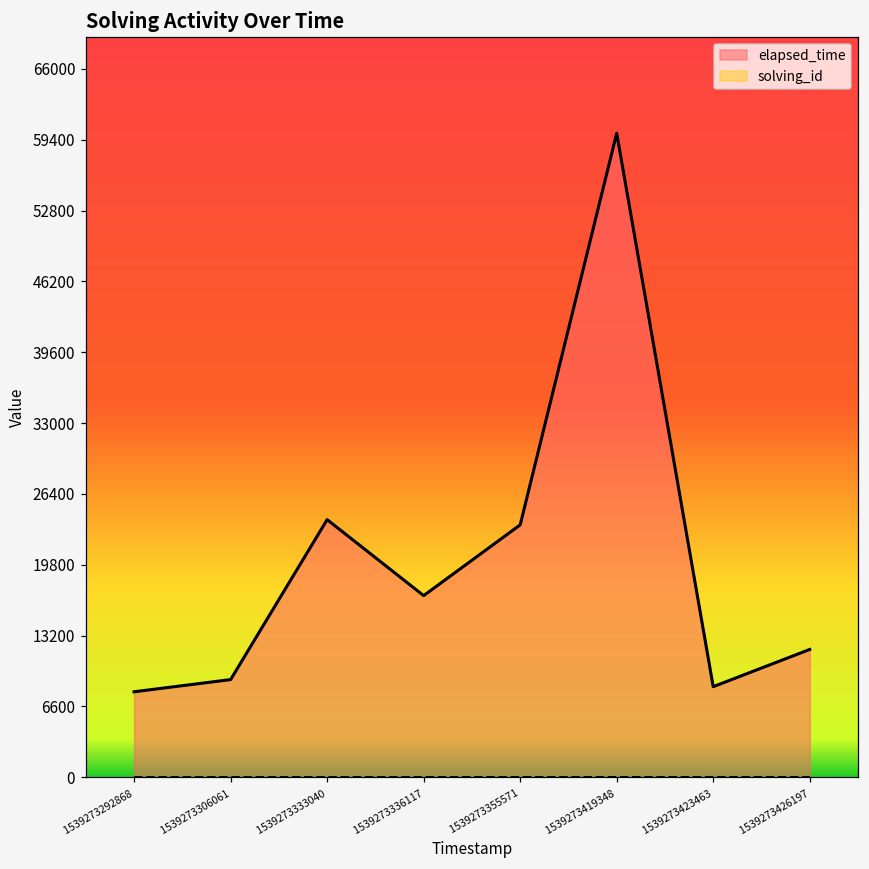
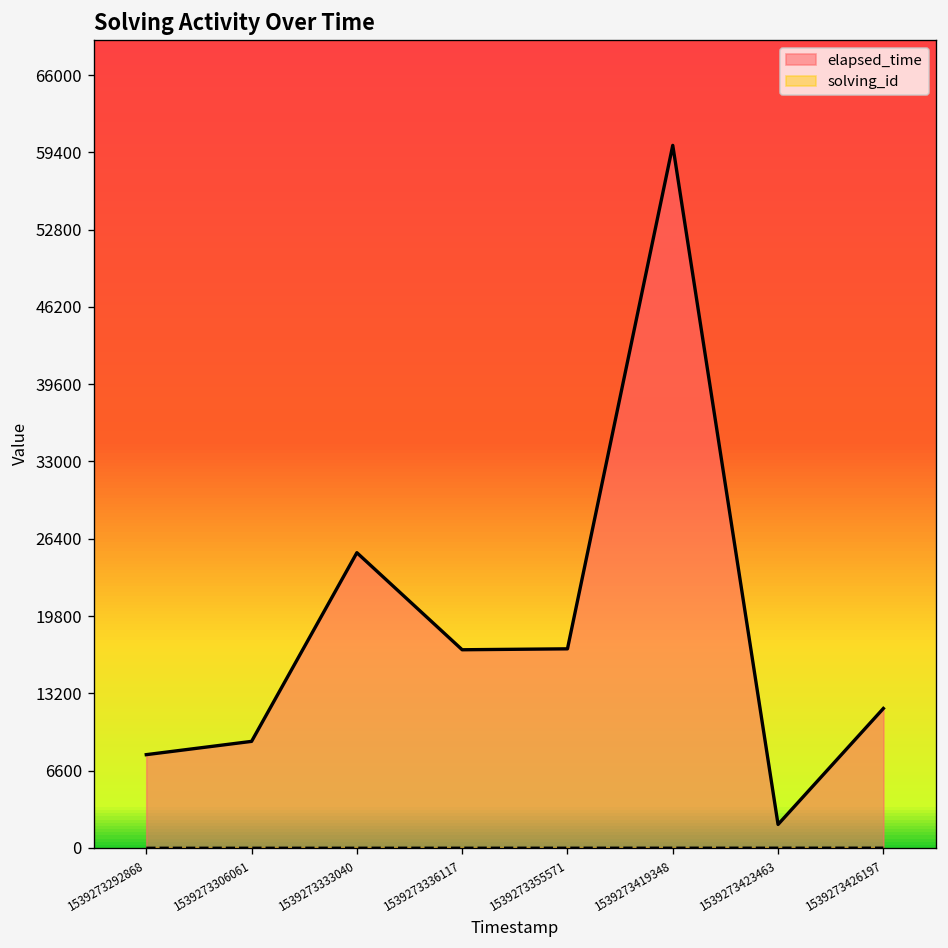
elapsed_time, 1539273333040: 24000 -> 25000
elapsed_time, 1539273355571: 24000 -> 17000
elapsed_time, 1539273423463: 8000 -> 2000
